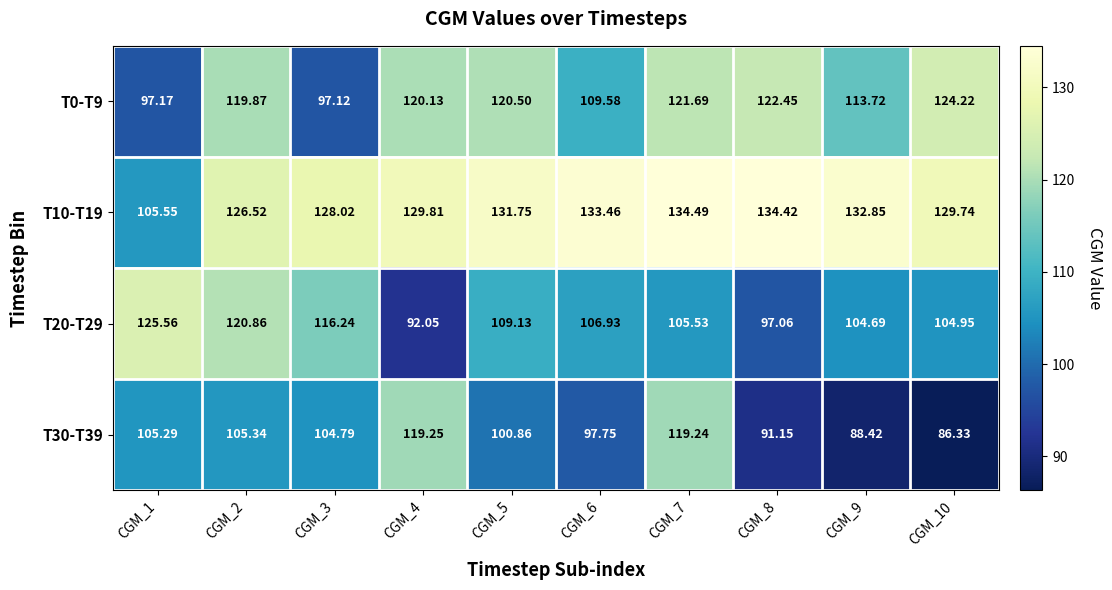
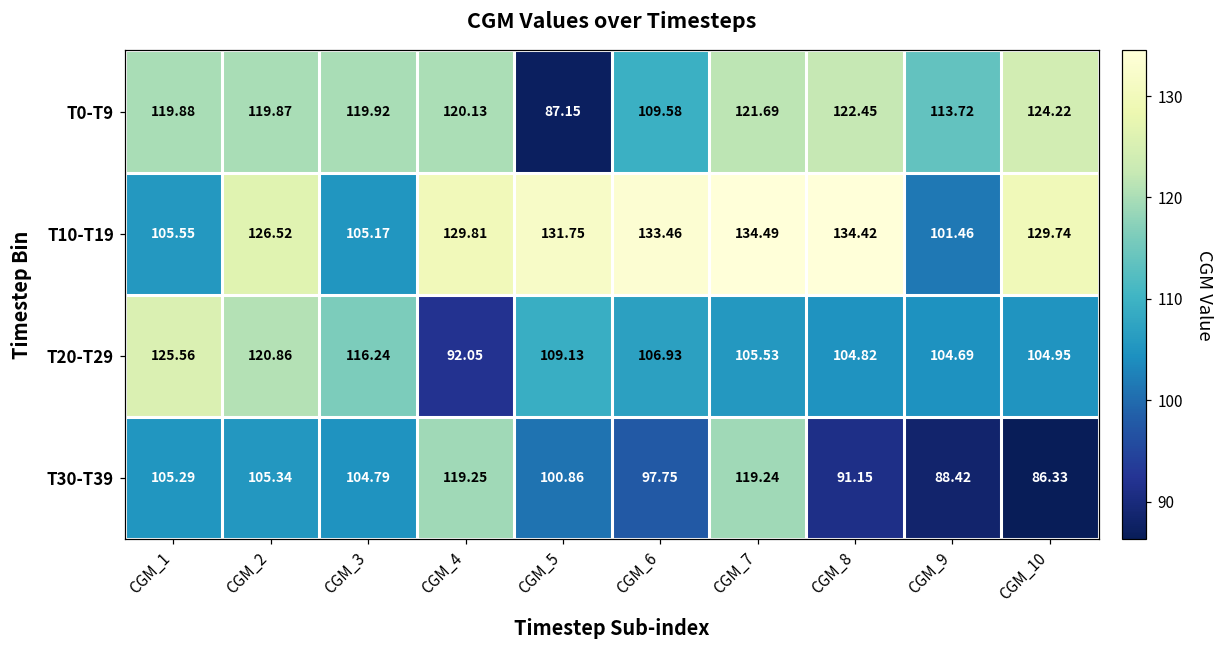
T0-T9, CGM_1: 97.17 -> 119.88
T0-T9, CGM_3: 97.12 -> 119.92
T0-T9, CGM_5: 120.50 -> 87.15
T10-T19, CGM_3: 128.02 -> 105.17
T10-T19, CGM_9: 132.85 -> 101.46
T20-T29, CGM_8: 97.06 -> 104.82
